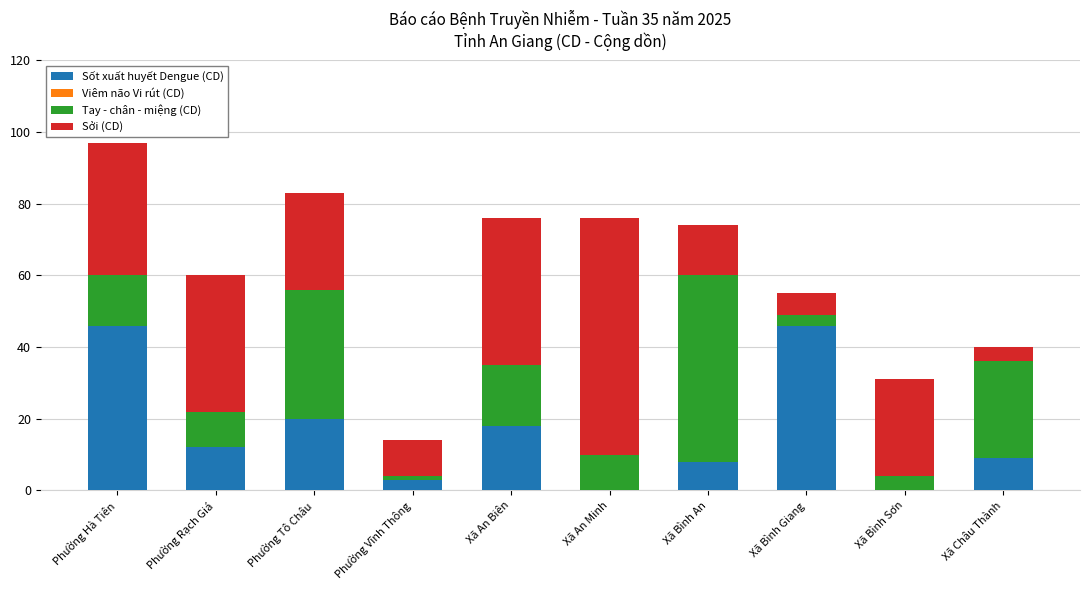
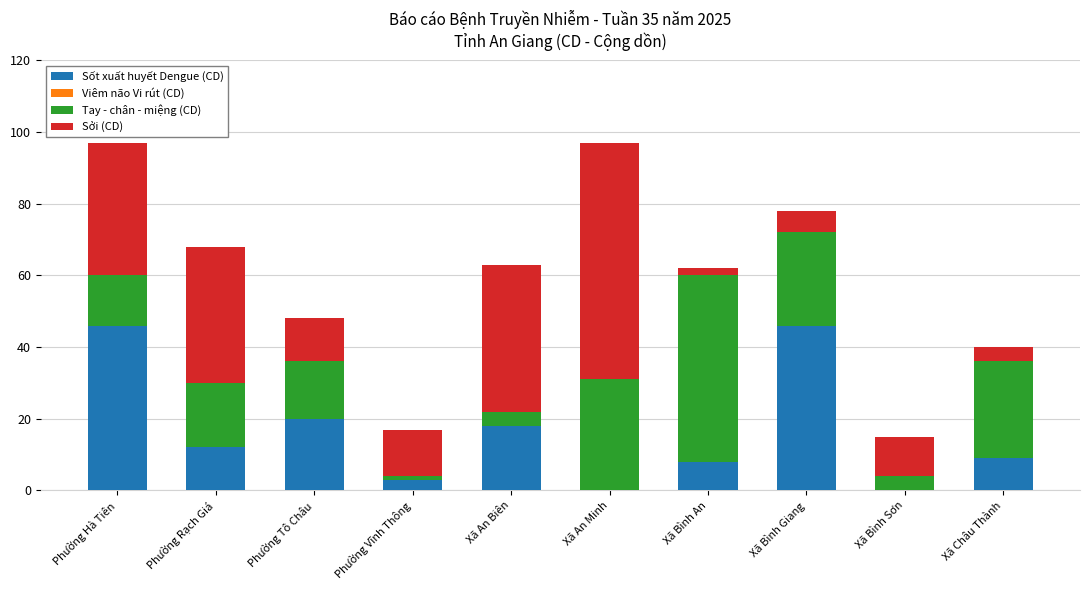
Tay - chân - miệng (CD), Phường Rạch Giá: 10 -> 18
Tay - chân - miệng (CD), Phường Tô Châu: 36 -> 16
Sởi (CD), Phường Tô Châu: 27 -> 12
Sởi (CD), Phường Vĩnh Thông: 10 -> 13
Tay - chân - miệng (CD), Xã An Biên: 17 -> 4
Tay - chân - miệng (CD), Xã An Minh: 10 -> 31
Sởi (CD), Xã Bình An: 14 -> 2
Tay - chân - miệng (CD), Xã Bình Giang: 3 -> 26
Sởi (CD), Xã Bình Sơn: 27 -> 11
